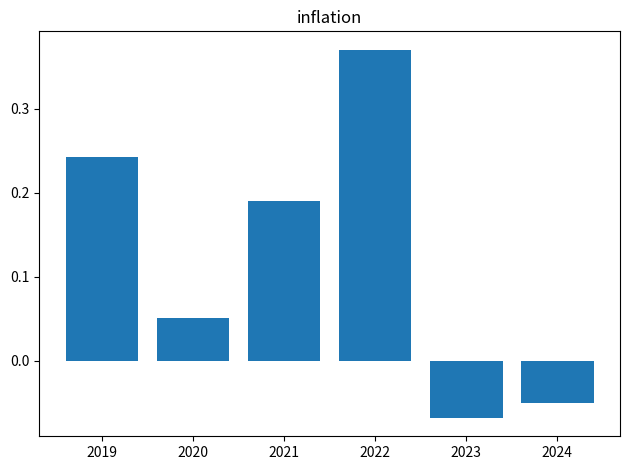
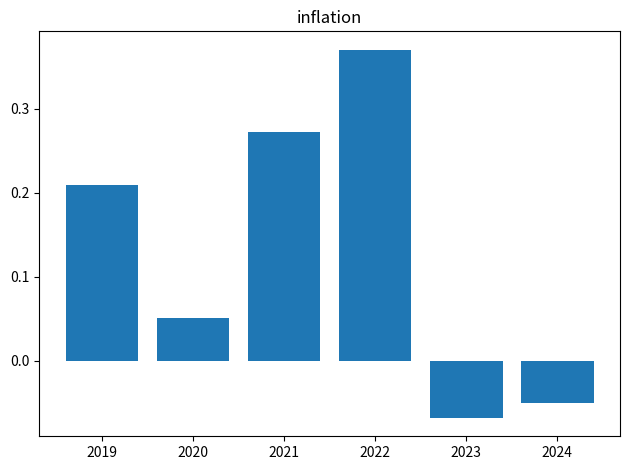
2019: 0.24 -> 0.21
2021: 0.19 -> 0.27
